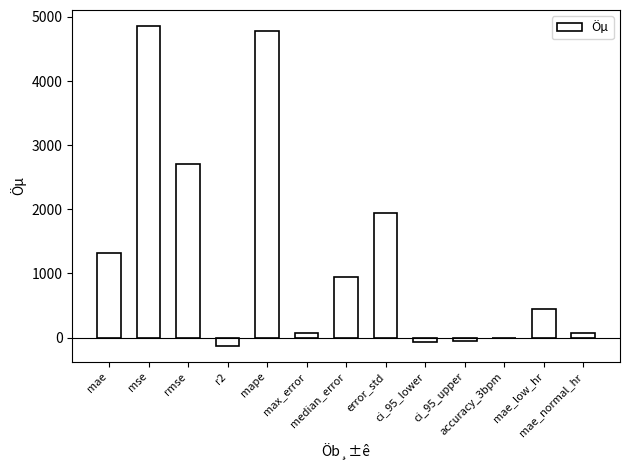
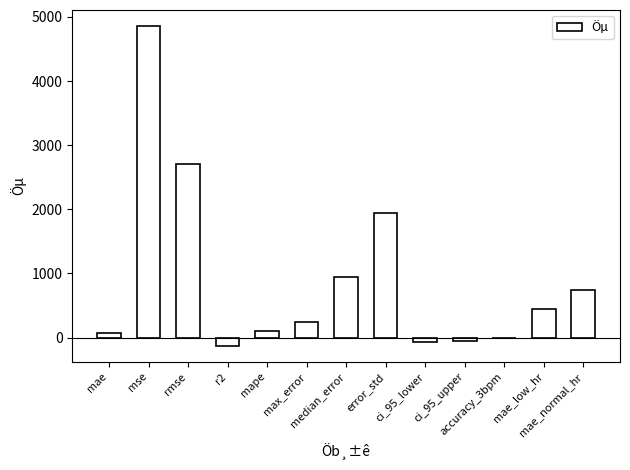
mae: 1300 -> 100
mape: 4800 -> 100
max_error: 100 -> 200
mae_normal_hr: 100 -> 700
